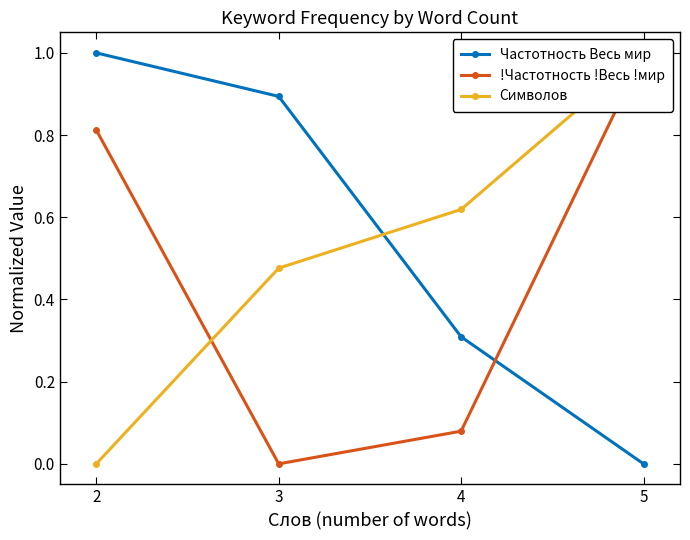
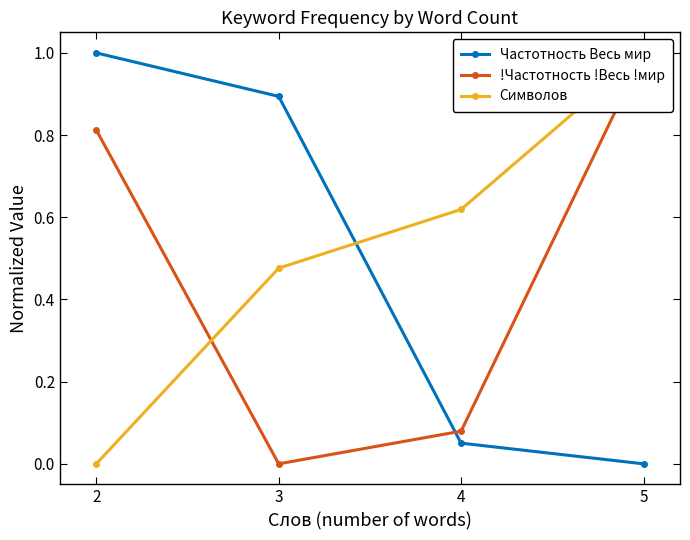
Частотность Весь мир, 4: 0.31 -> 0.05
